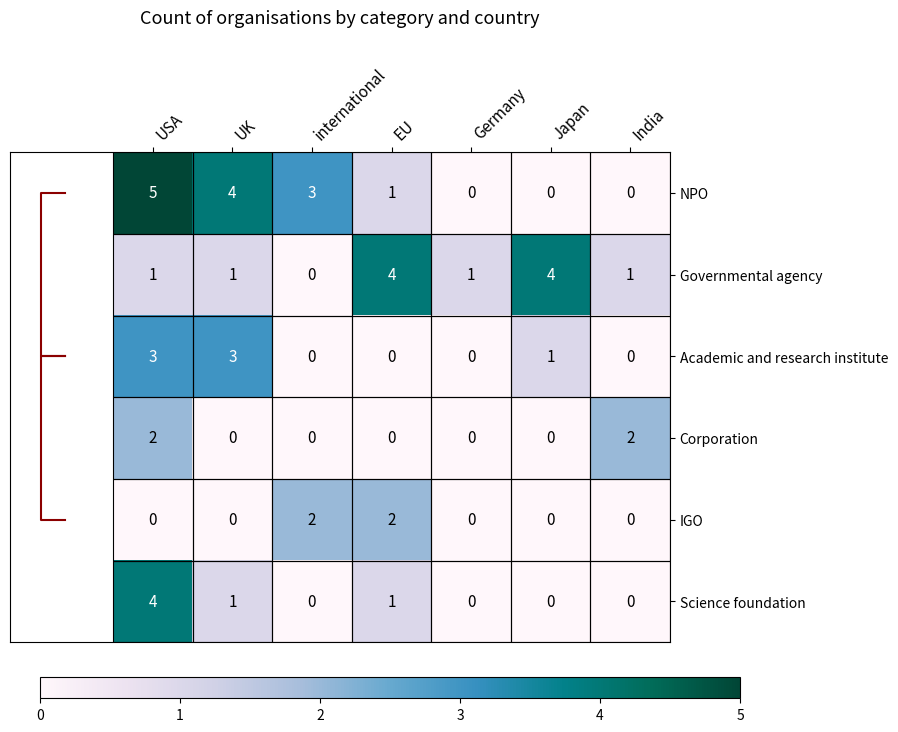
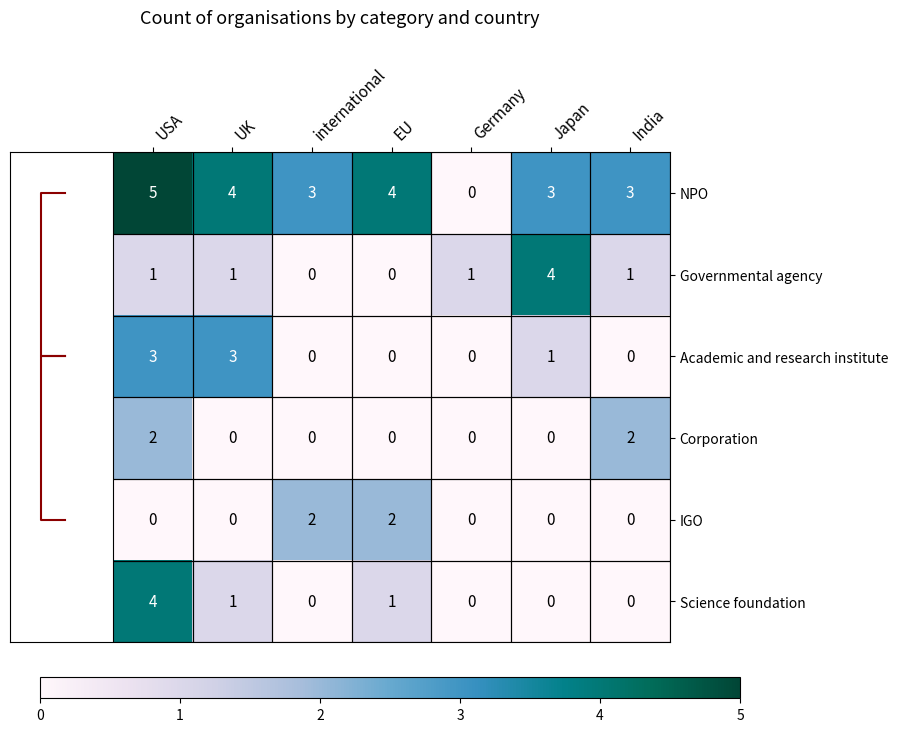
NPO, EU: 1 -> 4
NPO, Japan: 0 -> 3
NPO, India: 0 -> 3
Governmental agency, EU: 4 -> 0
